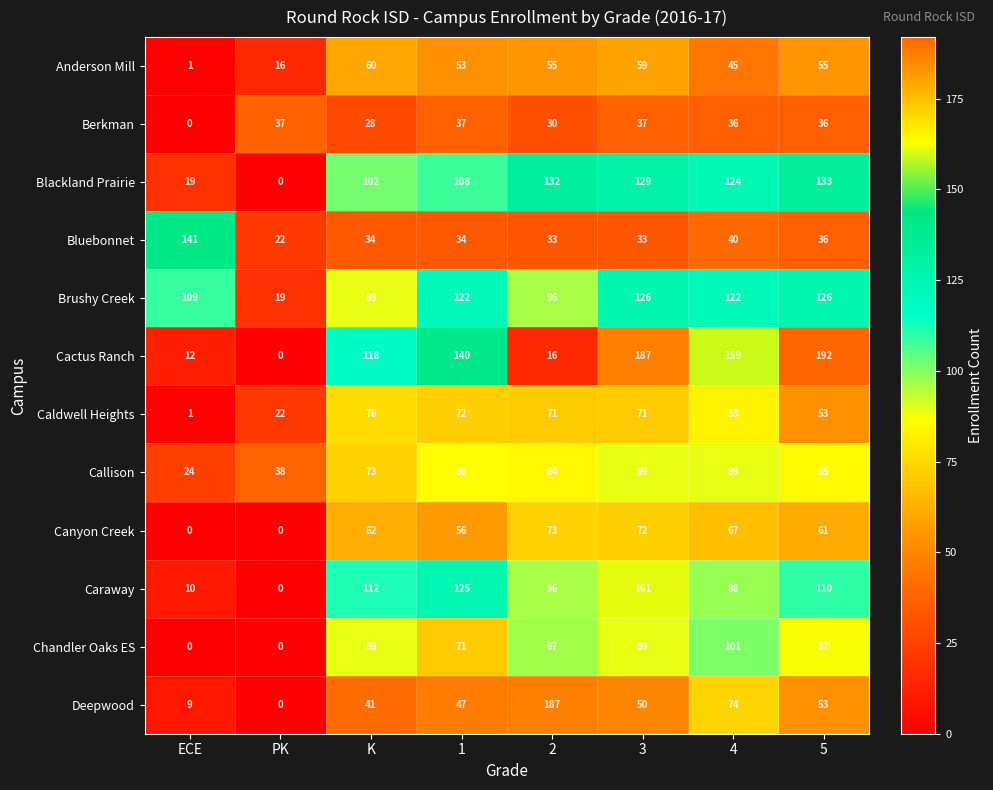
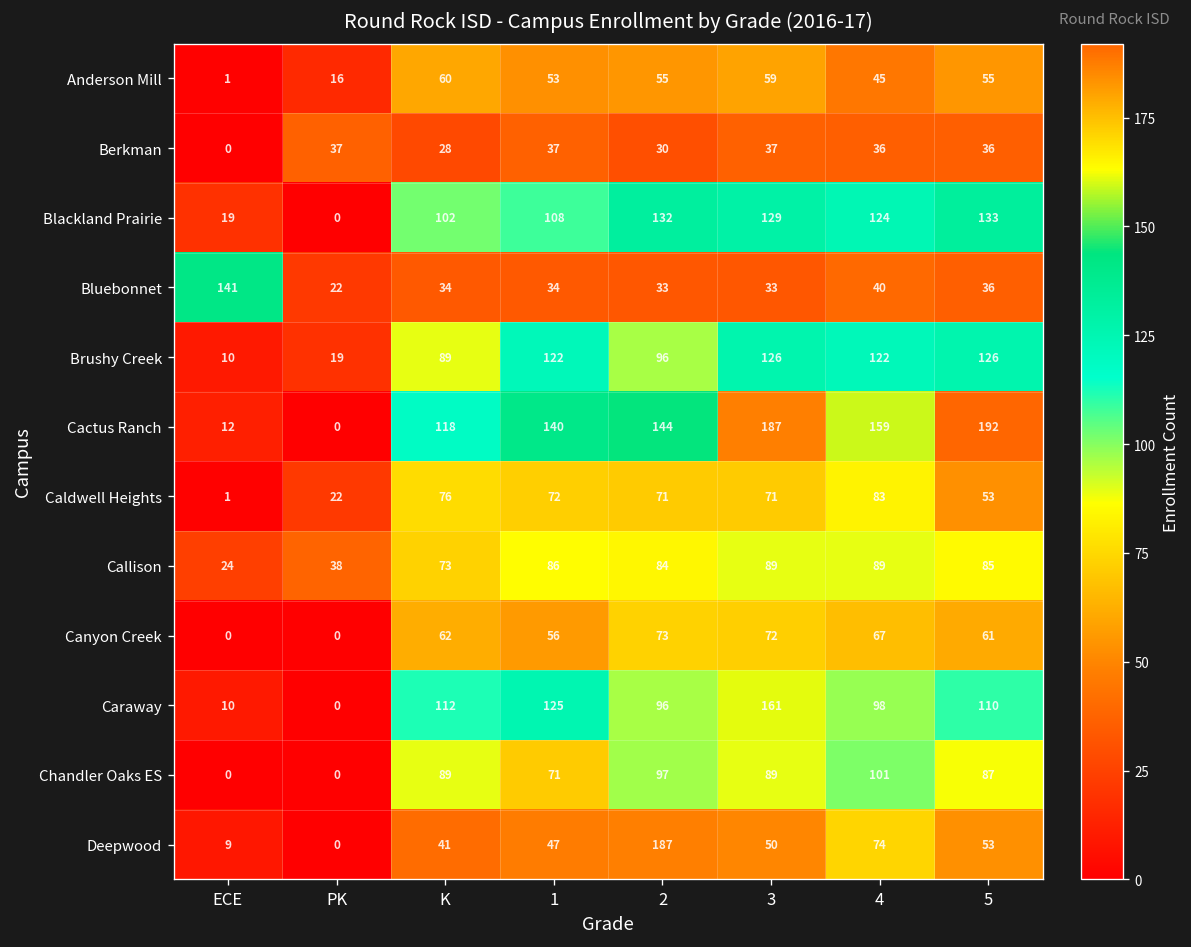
Brushy Creek, ECE: 109 -> 10
Cactus Ranch, 2: 16 -> 144
